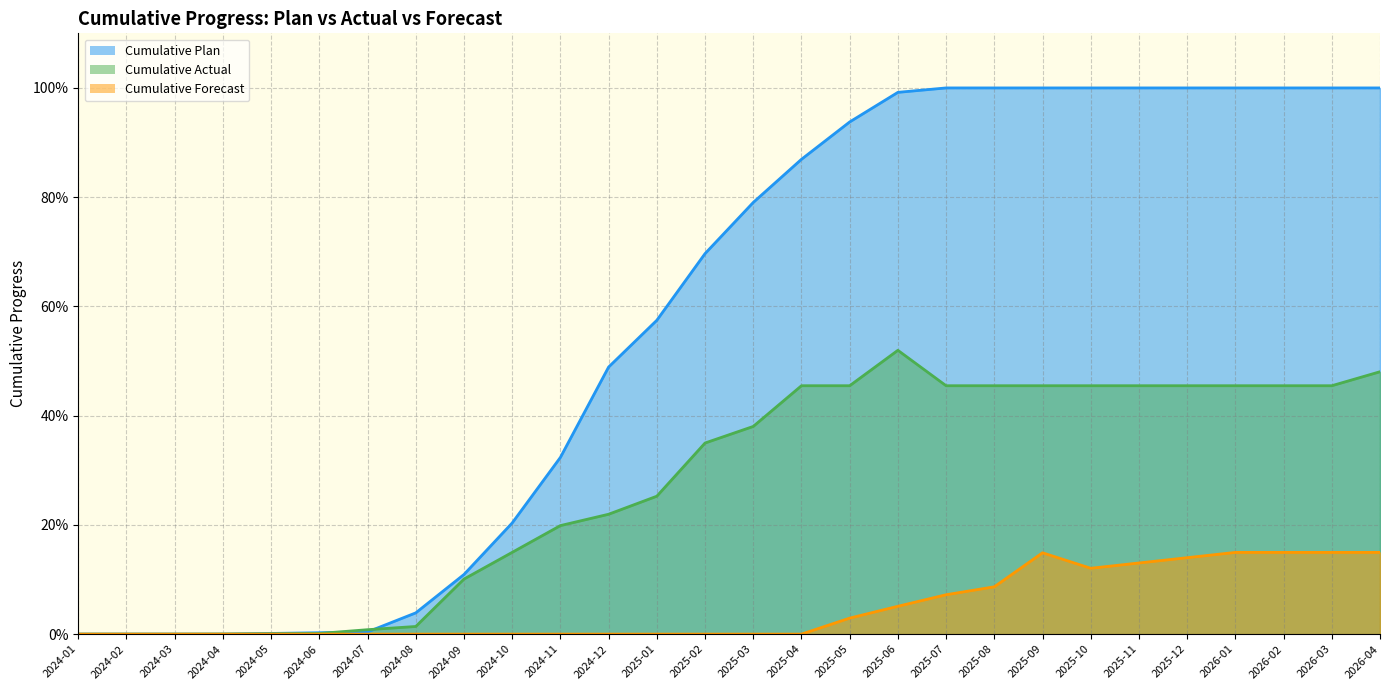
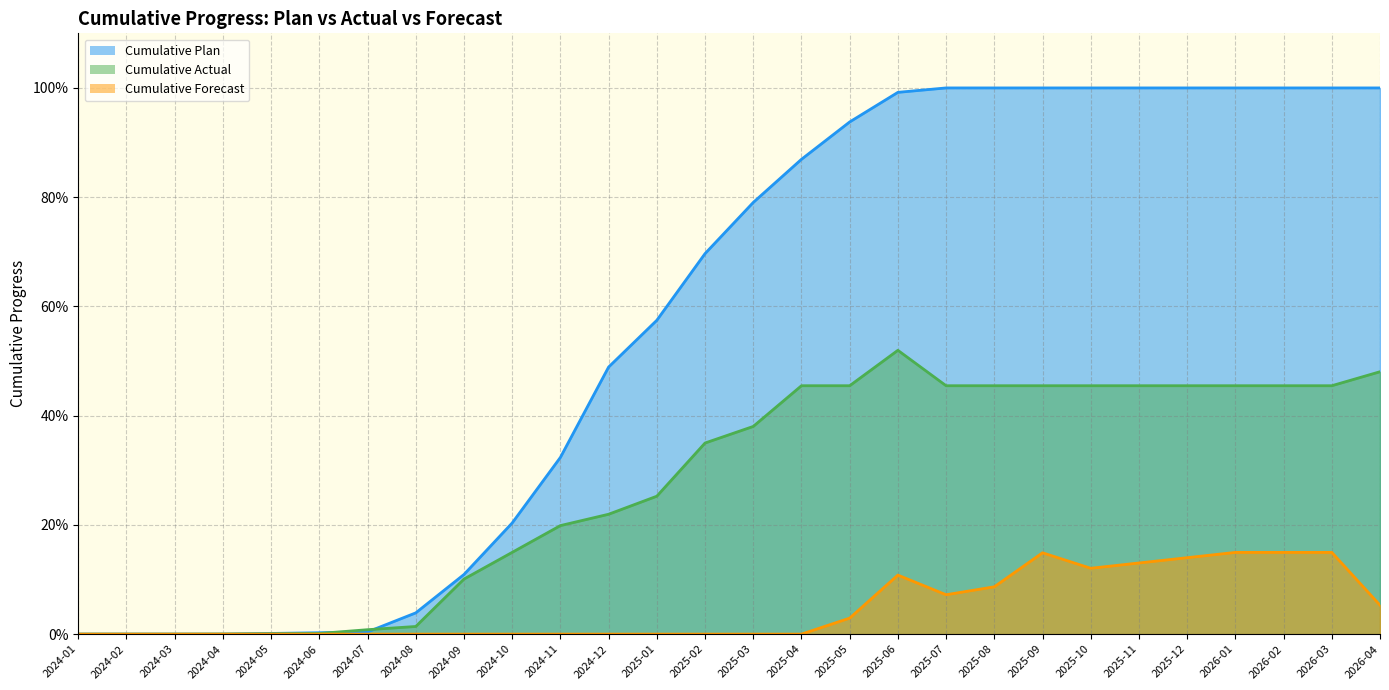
Cumulative Forecast, 2025-06: 5% -> 11%
Cumulative Forecast, 2026-04: 15% -> 5%
